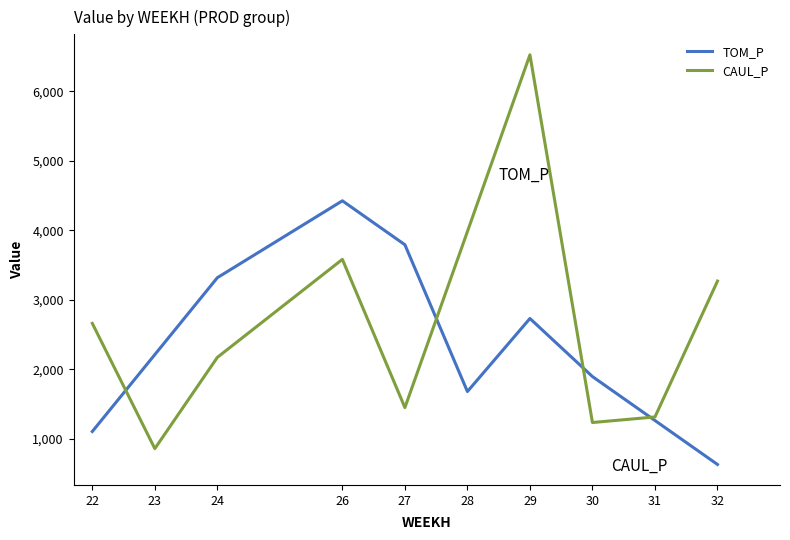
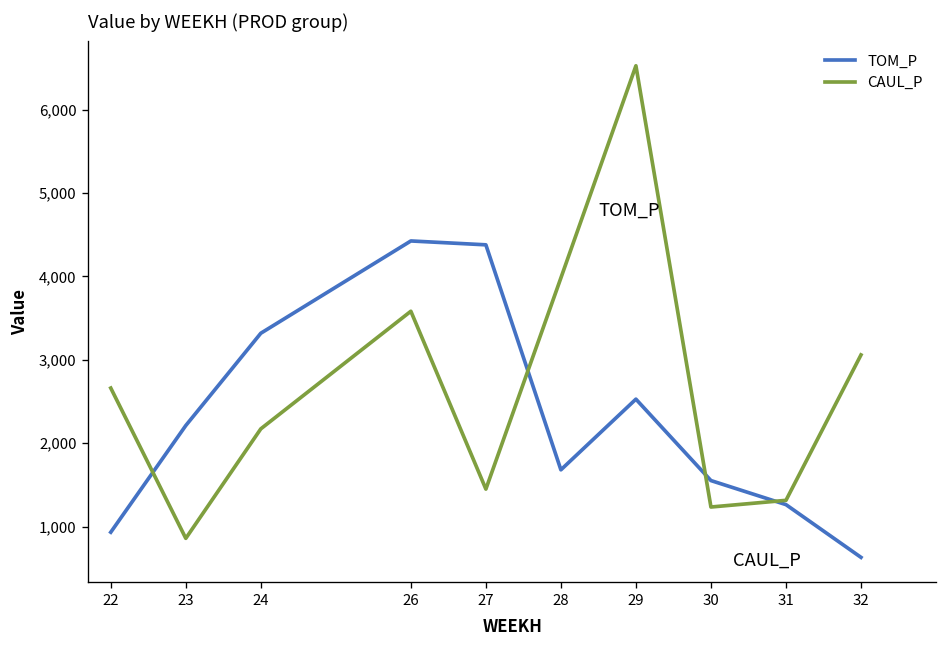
TOM_P, 22: 1,100 -> 900
TOM_P, 27: 3,800 -> 4,400
TOM_P, 29: 2,700 -> 2,500
TOM_P, 30: 1,900 -> 1,600
CAUL_P, 32: 3,300 -> 3,100
